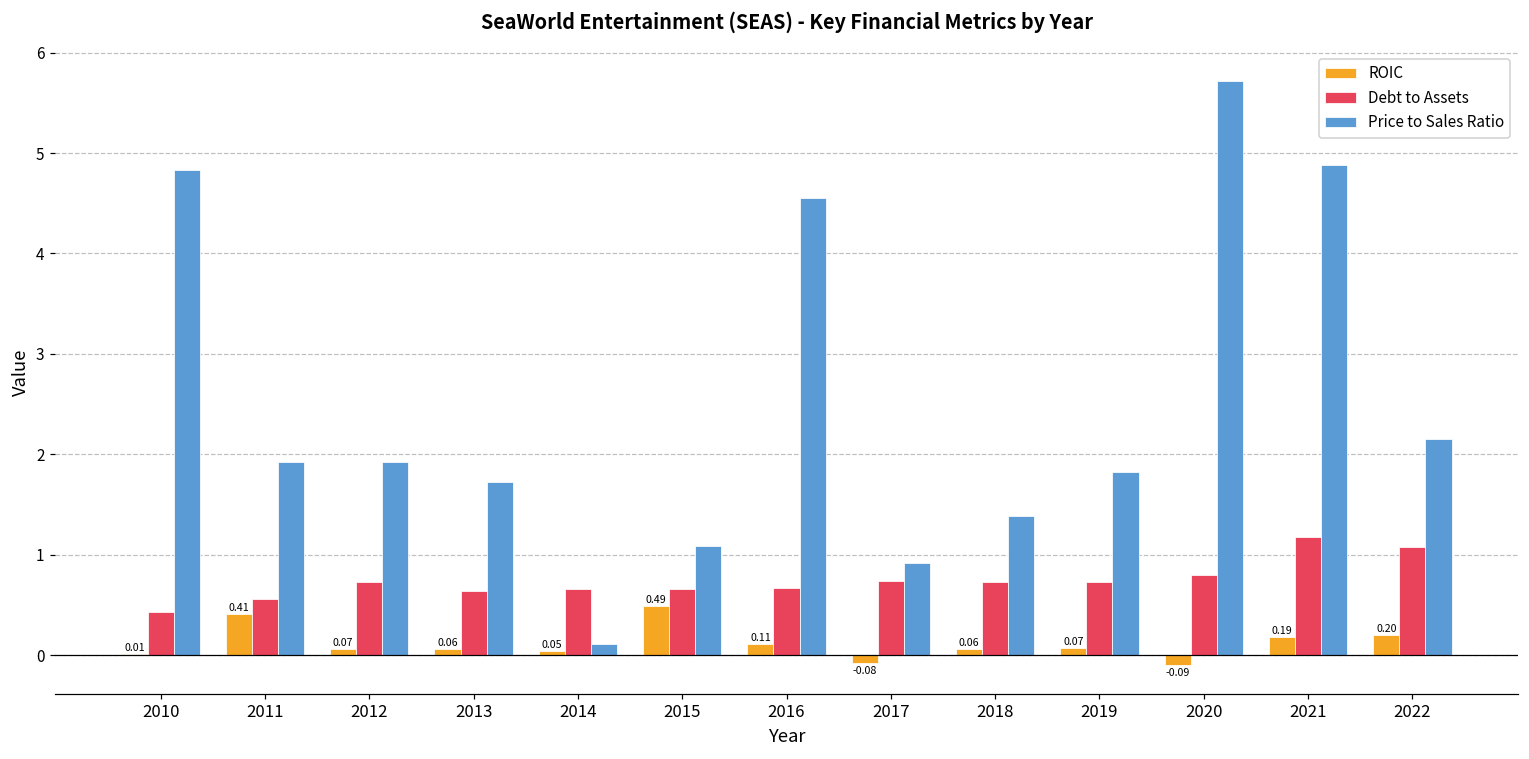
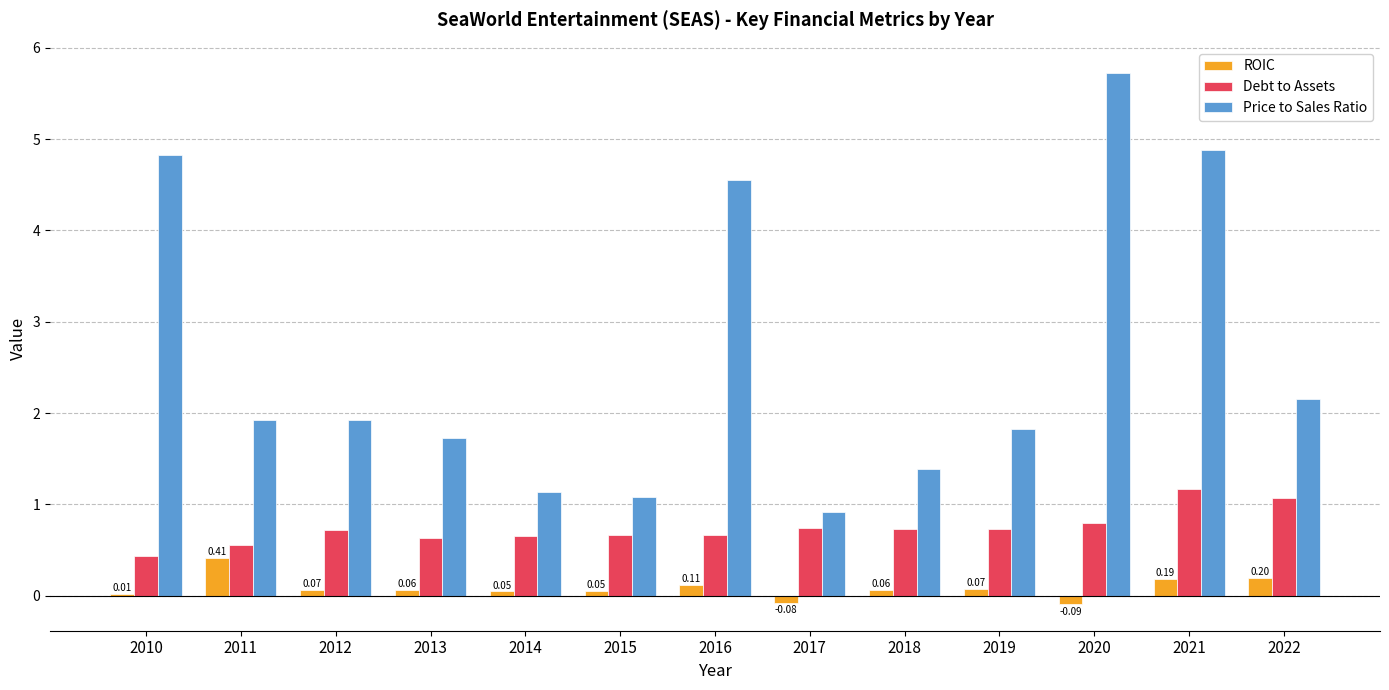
Price to Sales Ratio, 2014: 0.1 -> 1.1
ROIC, 2015: 0.49 -> 0.05
